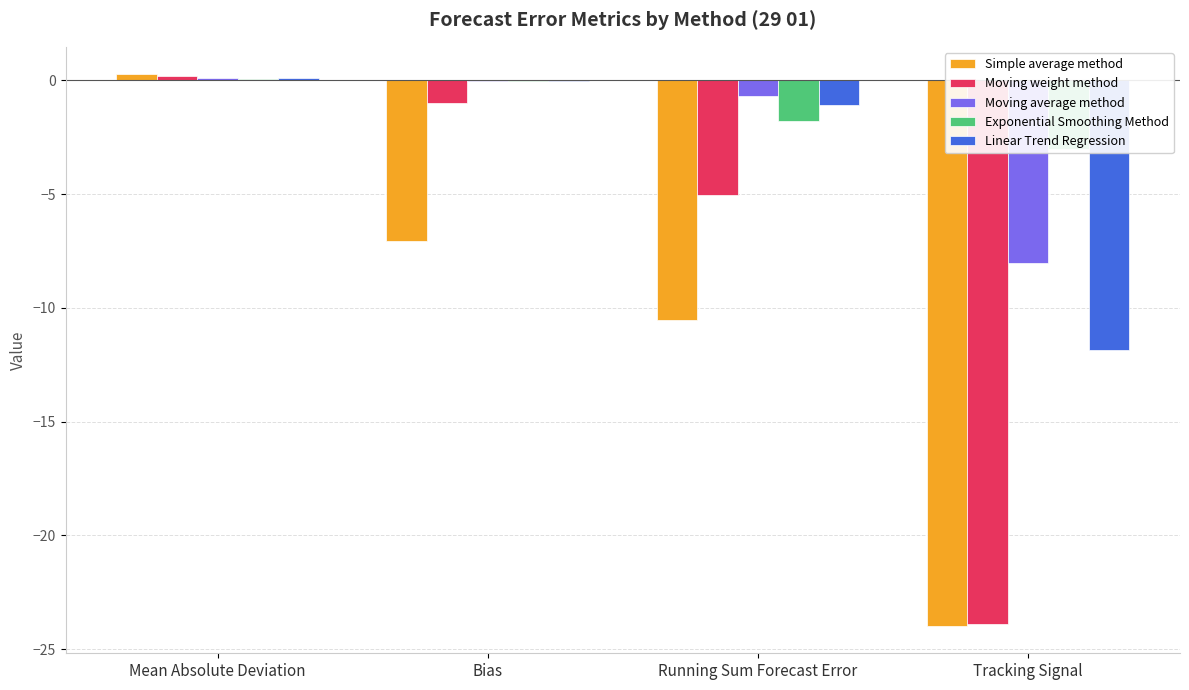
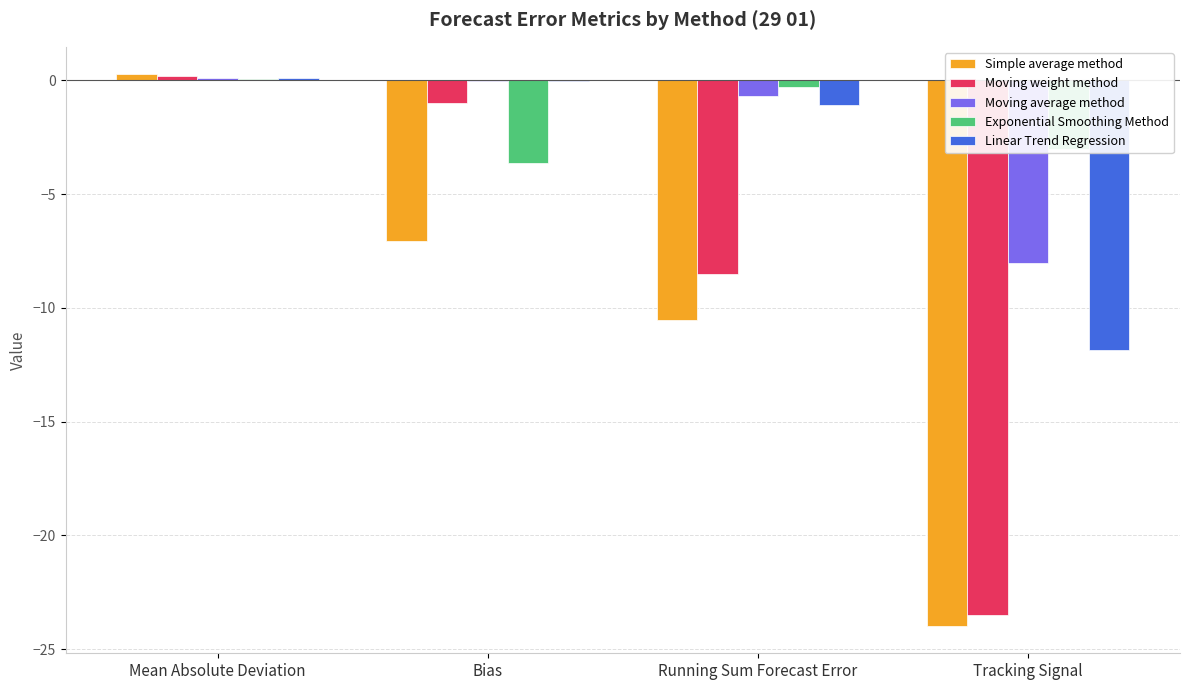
Exponential Smoothing Method, Bias: 0.0 -> -3.6
Moving weight method, Running Sum Forecast Error: -5.0 -> -8.5
Exponential Smoothing Method, Running Sum Forecast Error: -1.8 -> -0.3
Moving weight method, Tracking Signal: -23.9 -> -23.5
